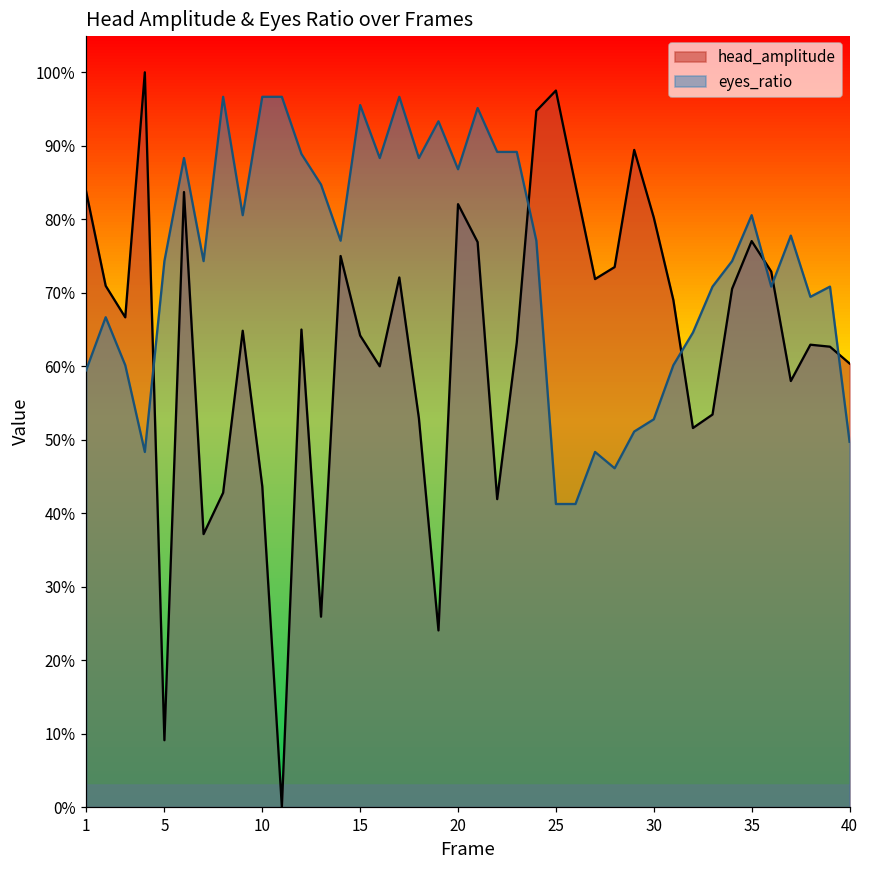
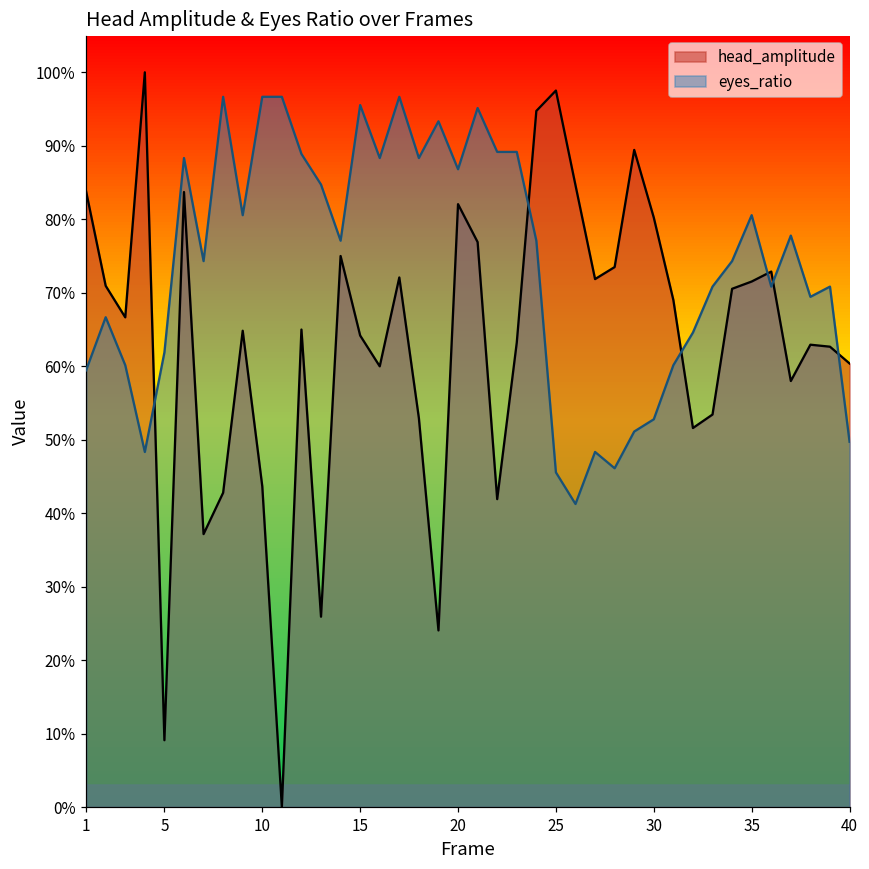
eyes_ratio, 5: 74% -> 62%
eyes_ratio, 25: 41% -> 46%
head_amplitude, 35: 77% -> 72%
